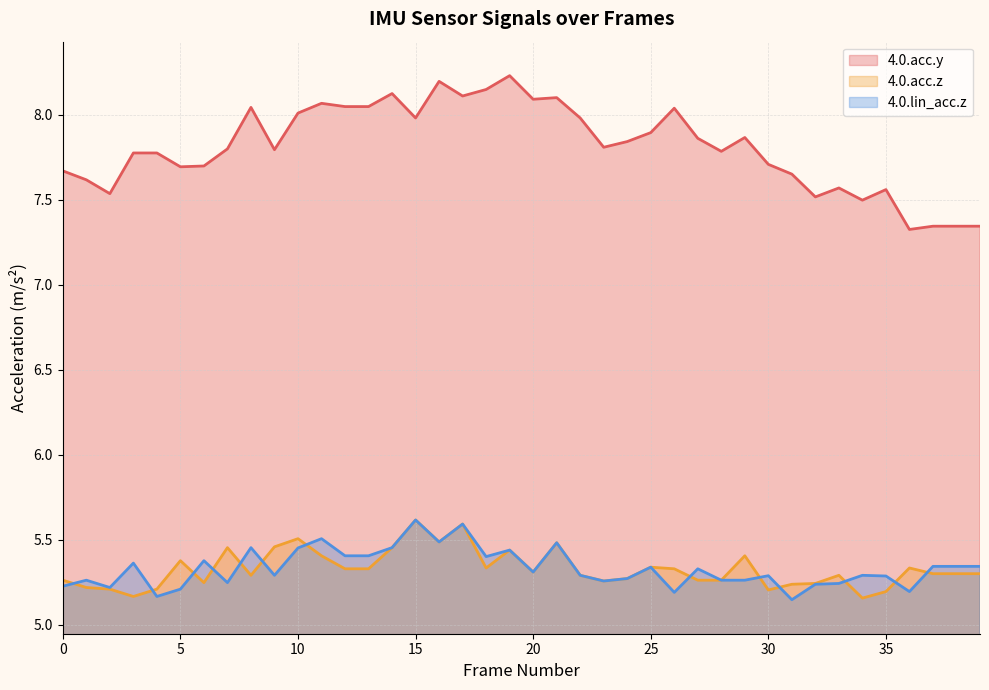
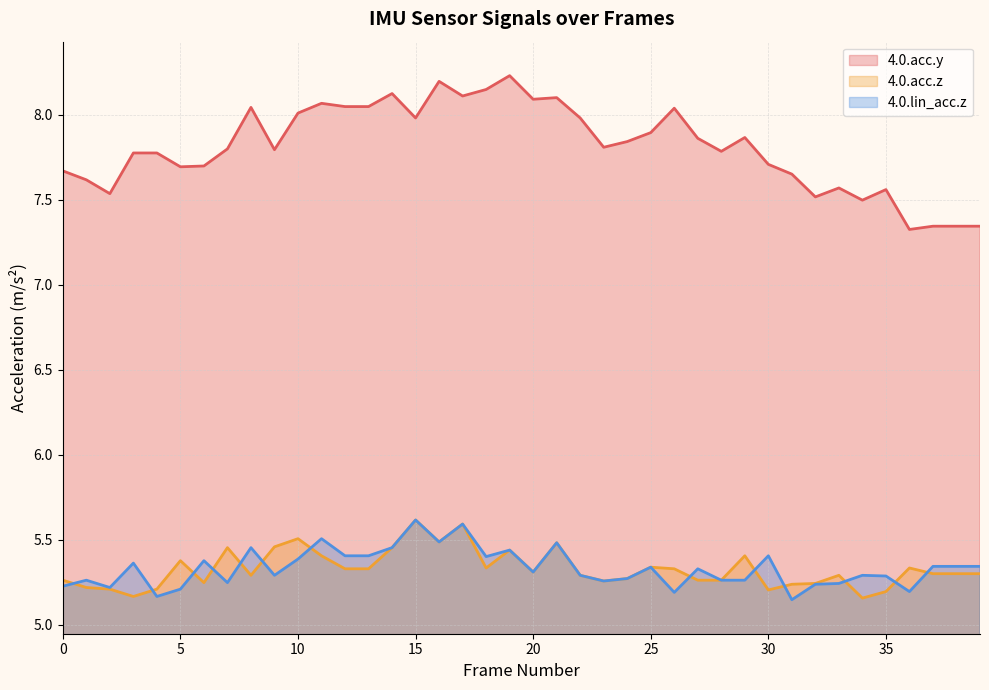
4.0.lin_acc.z, 10: 5.45 -> 5.39
4.0.lin_acc.z, 30: 5.29 -> 5.41
